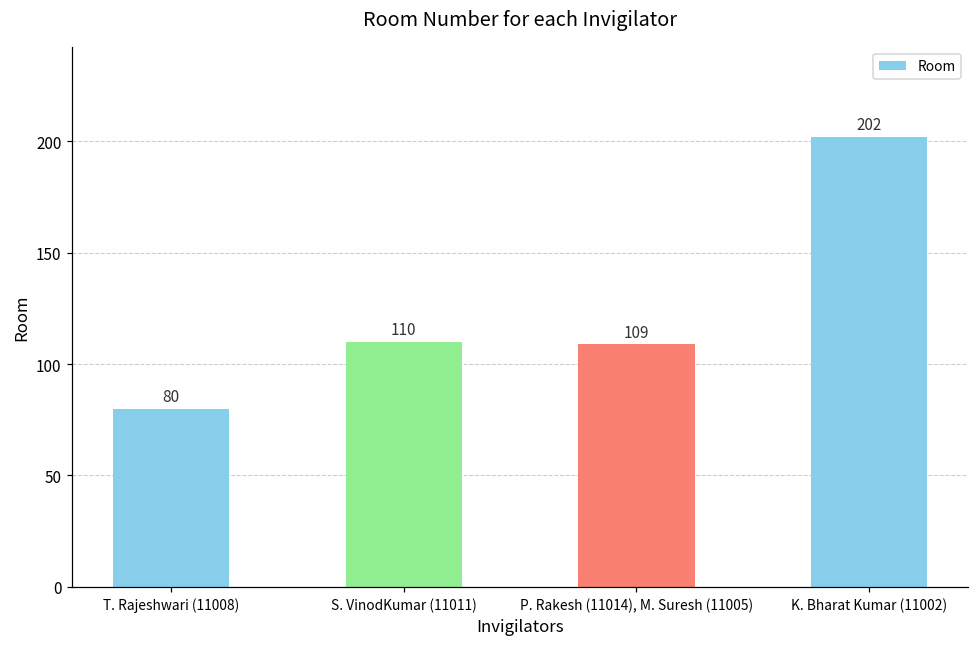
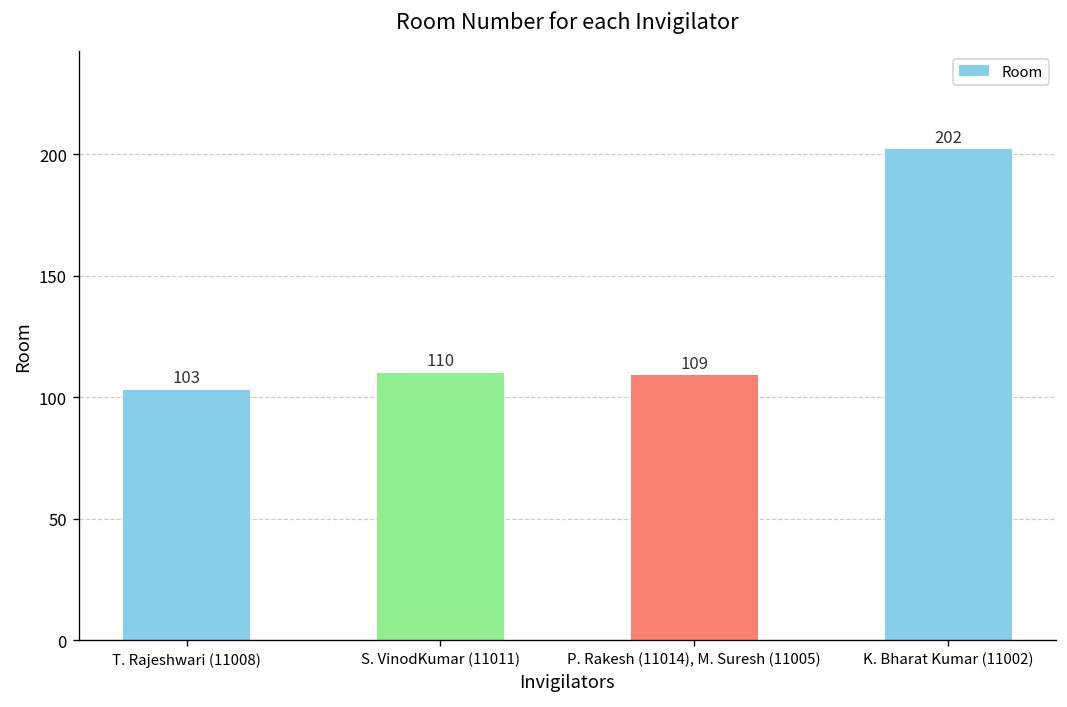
T. Rajeshwari (11008): 80 -> 103
